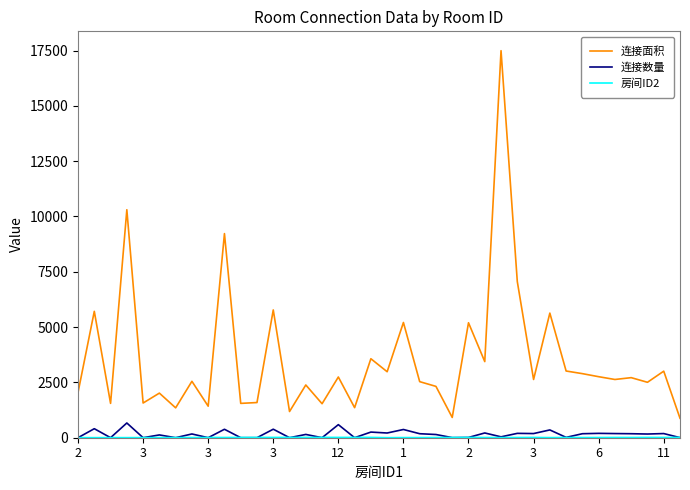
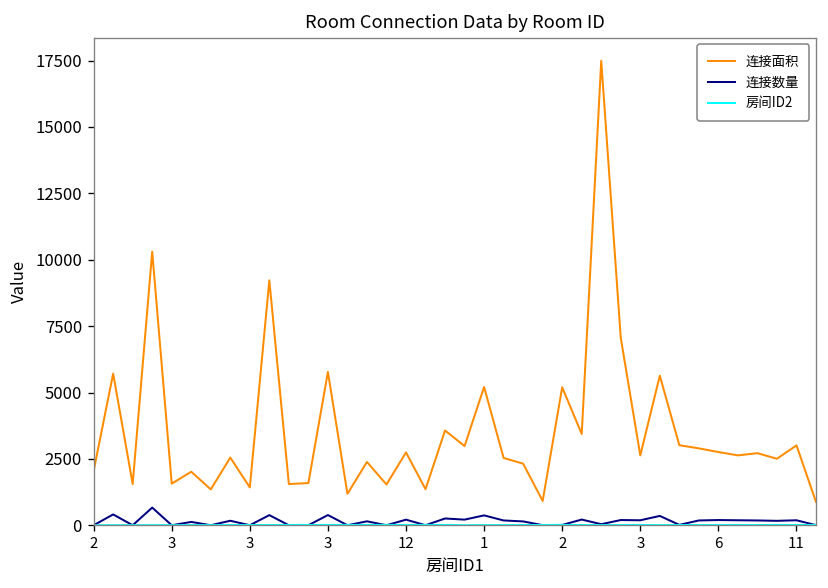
连接数量, 12: 600 -> 200
